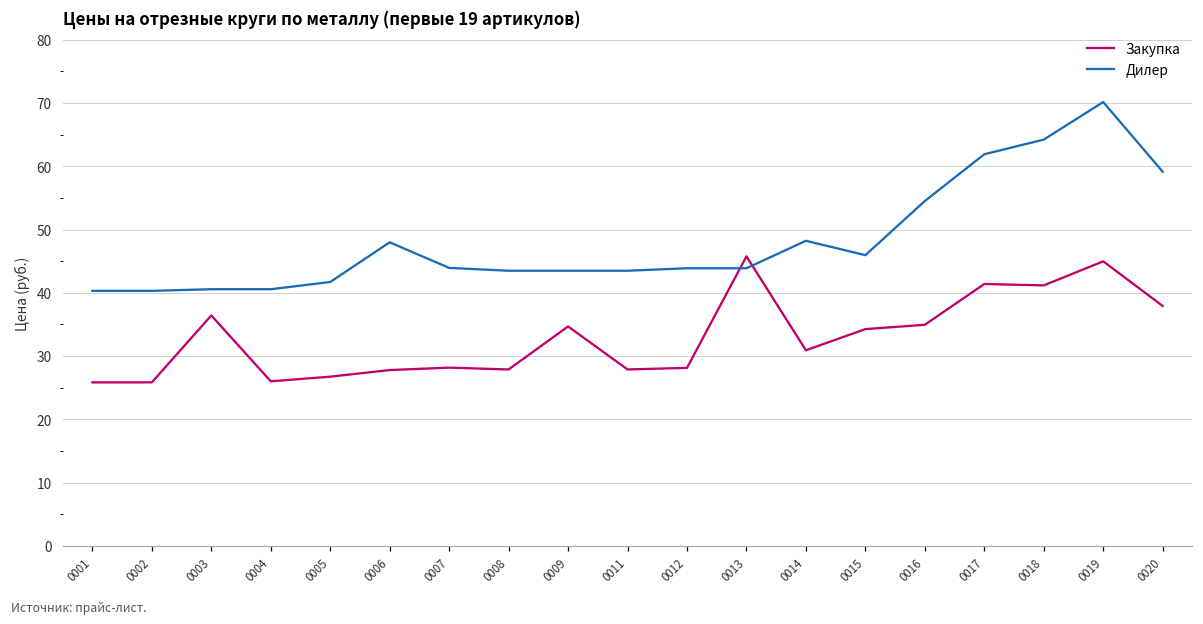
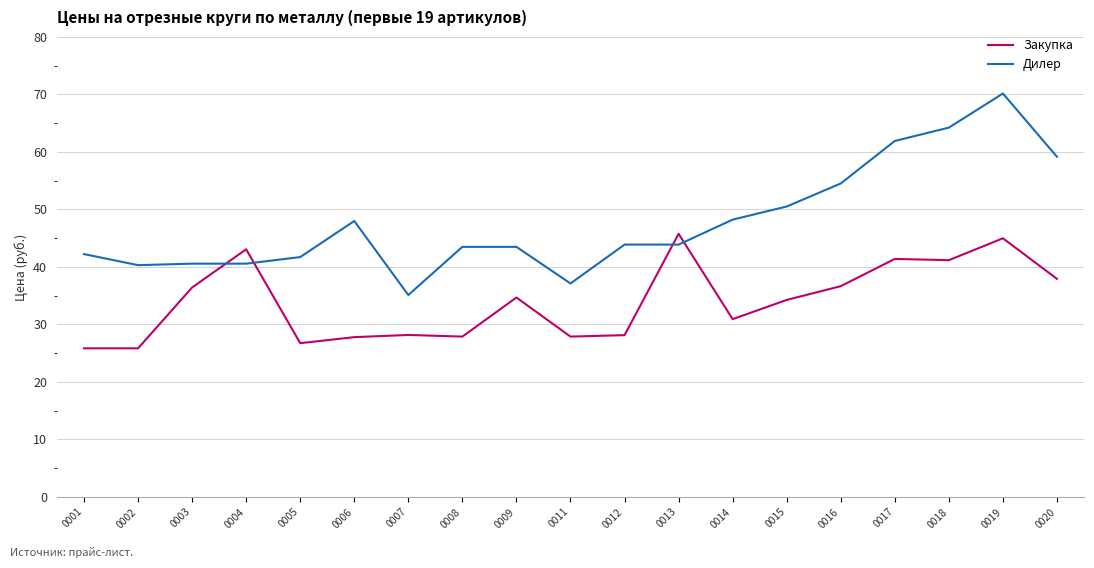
Дилер, 0001: 40 -> 42
Закупка, 0004: 26 -> 43
Дилер, 0007: 44 -> 35
Дилер, 0011: 43 -> 37
Дилер, 0015: 46 -> 51
Закупка, 0016: 35 -> 37
